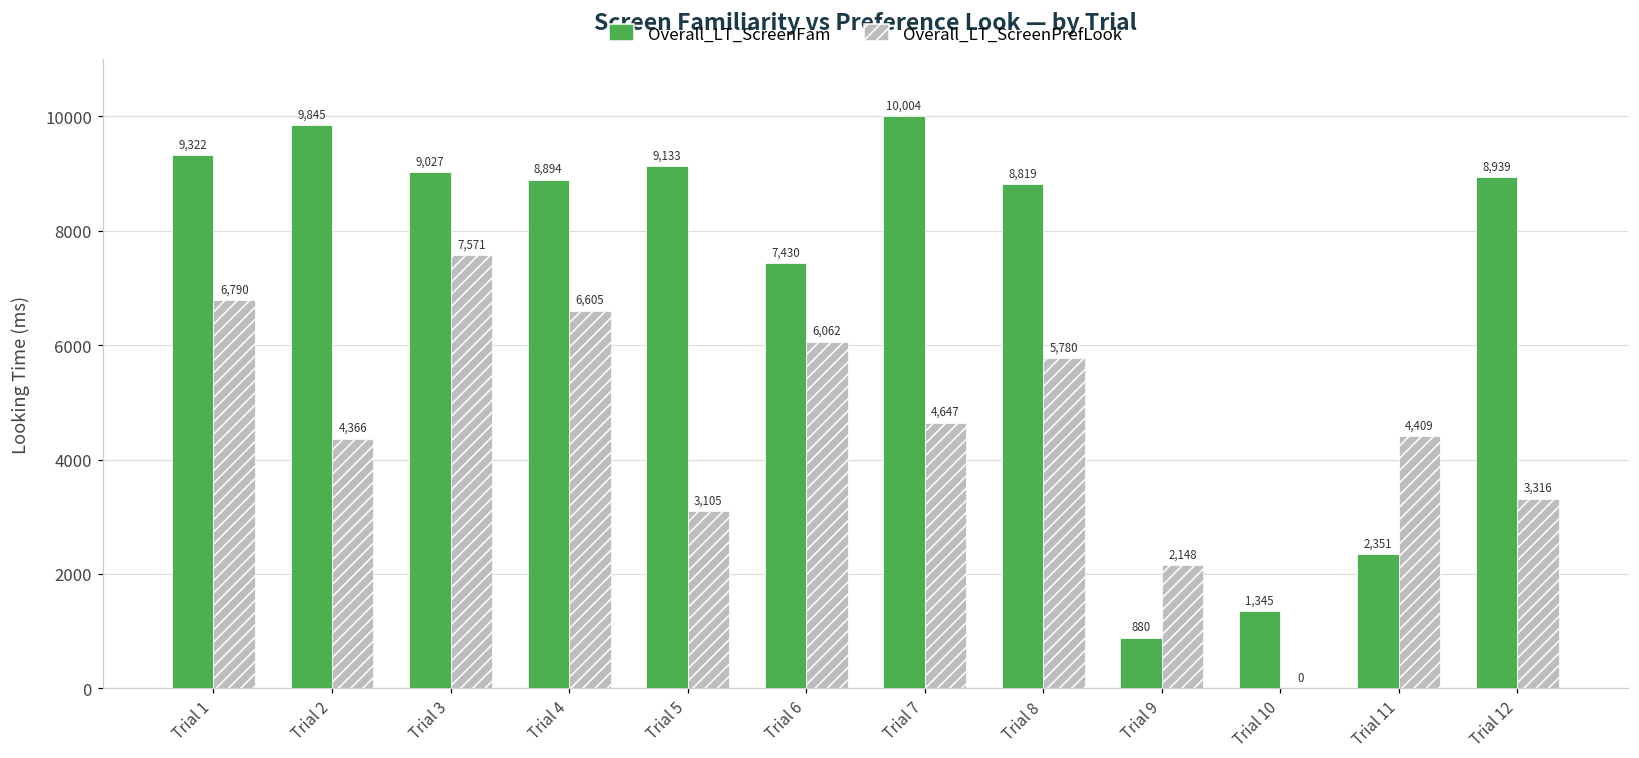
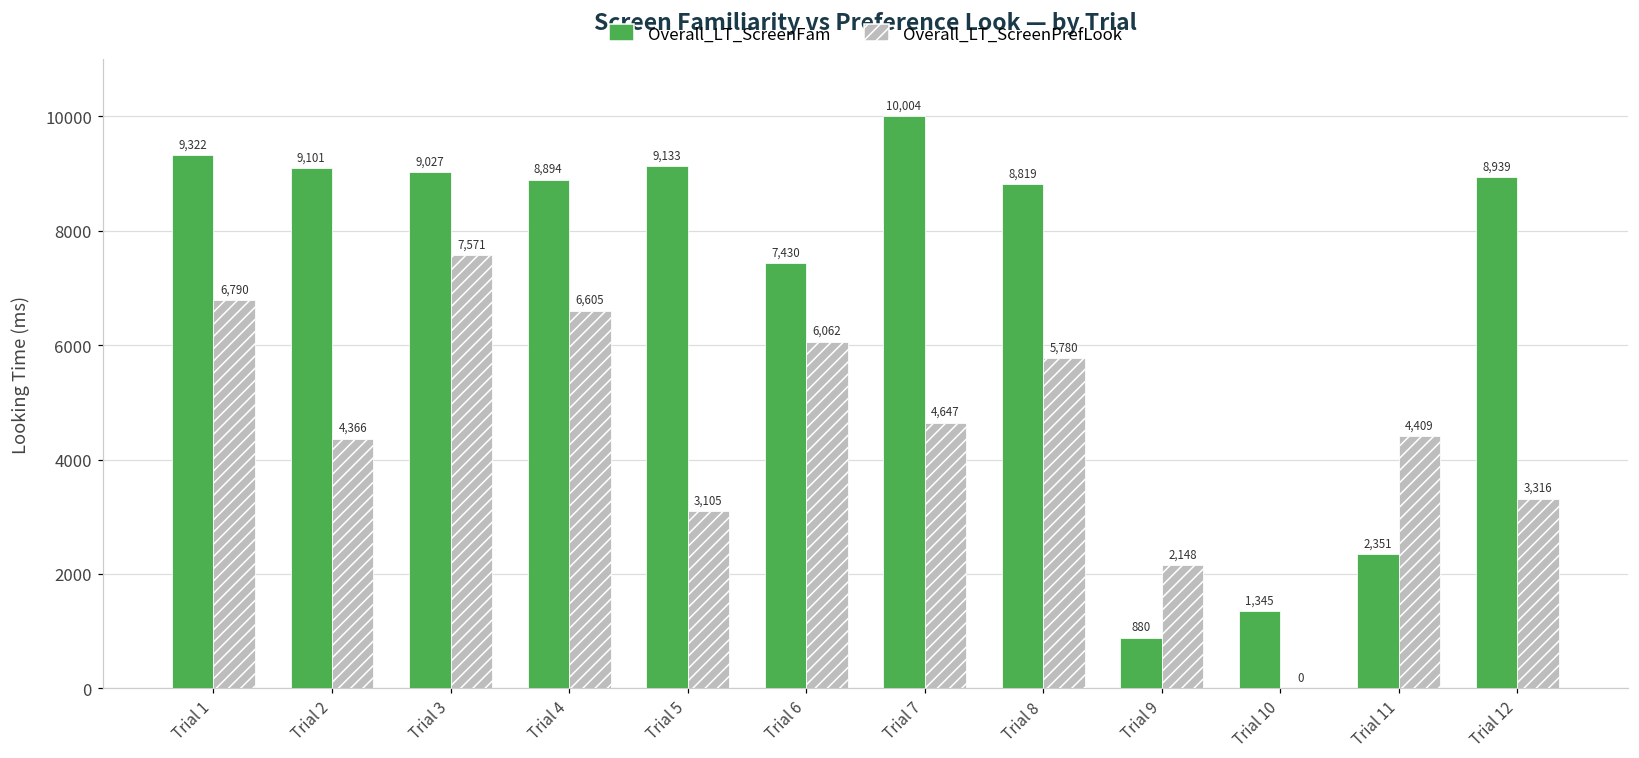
Overall_LT_ScreenFam, Trial 2: 9,845 -> 9,101
